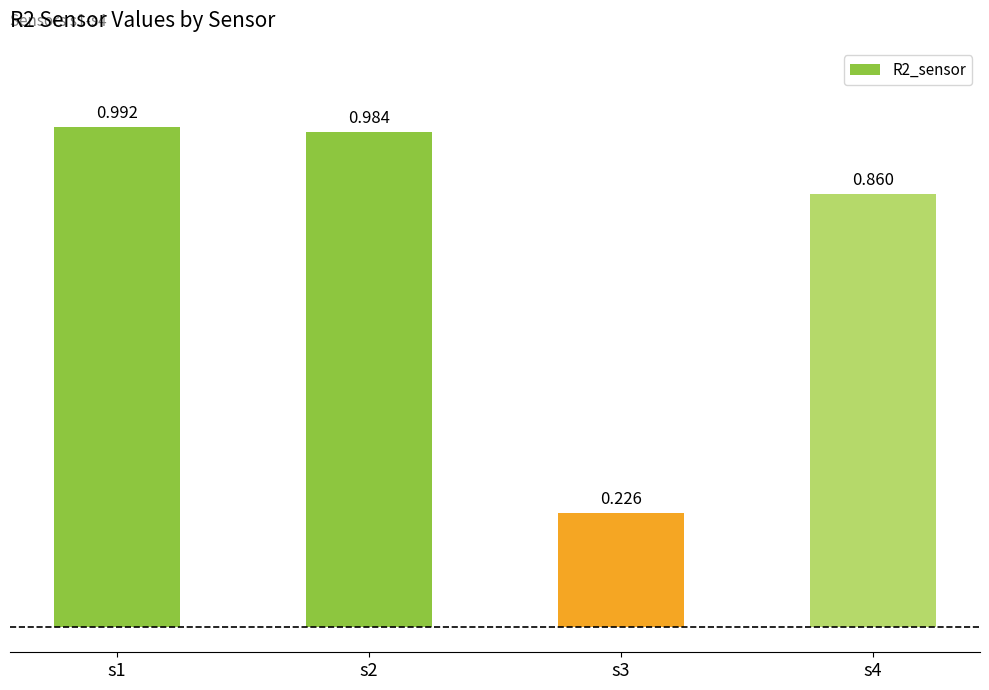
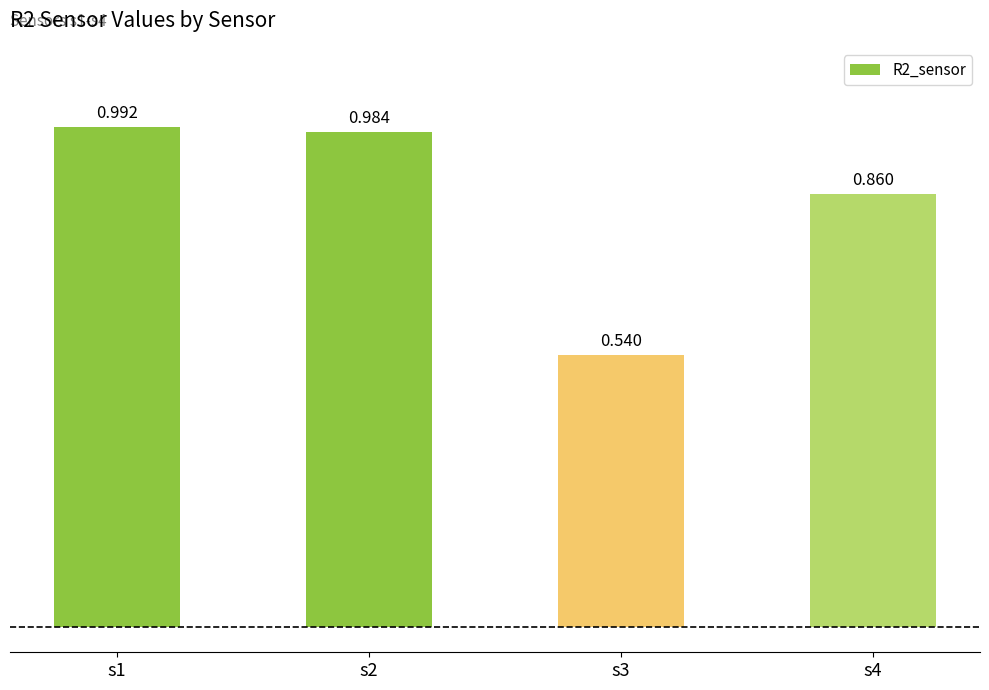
s3: 0.226 -> 0.540
